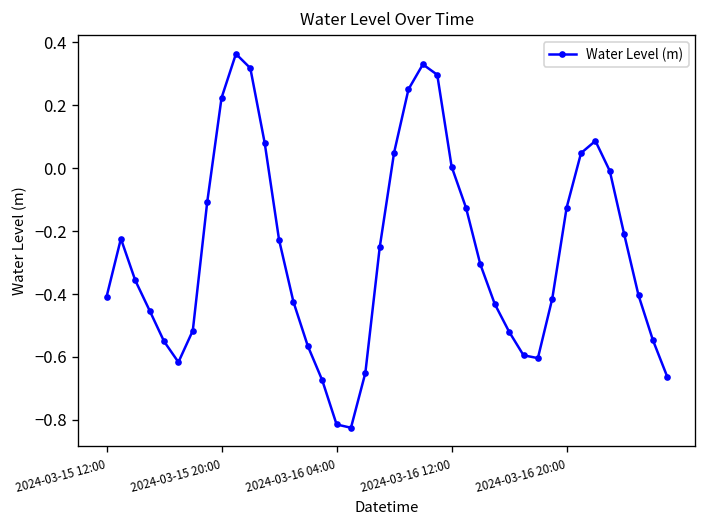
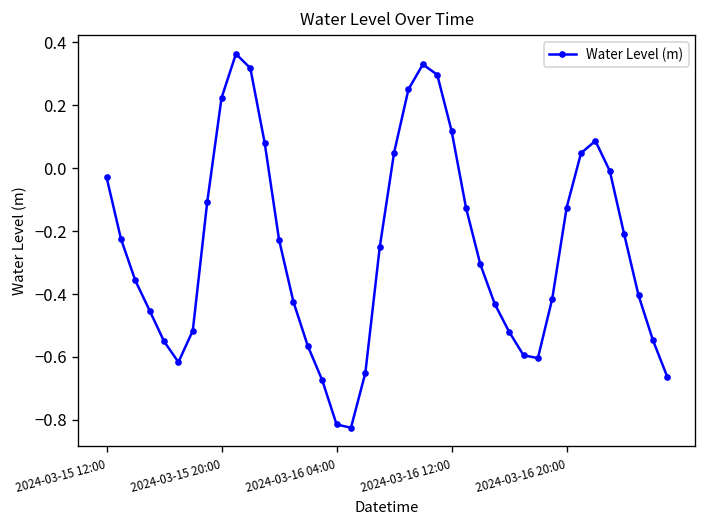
2024-03-15 12:00: -0.41 -> -0.03
2024-03-16 12:00: 0.00 -> 0.12
